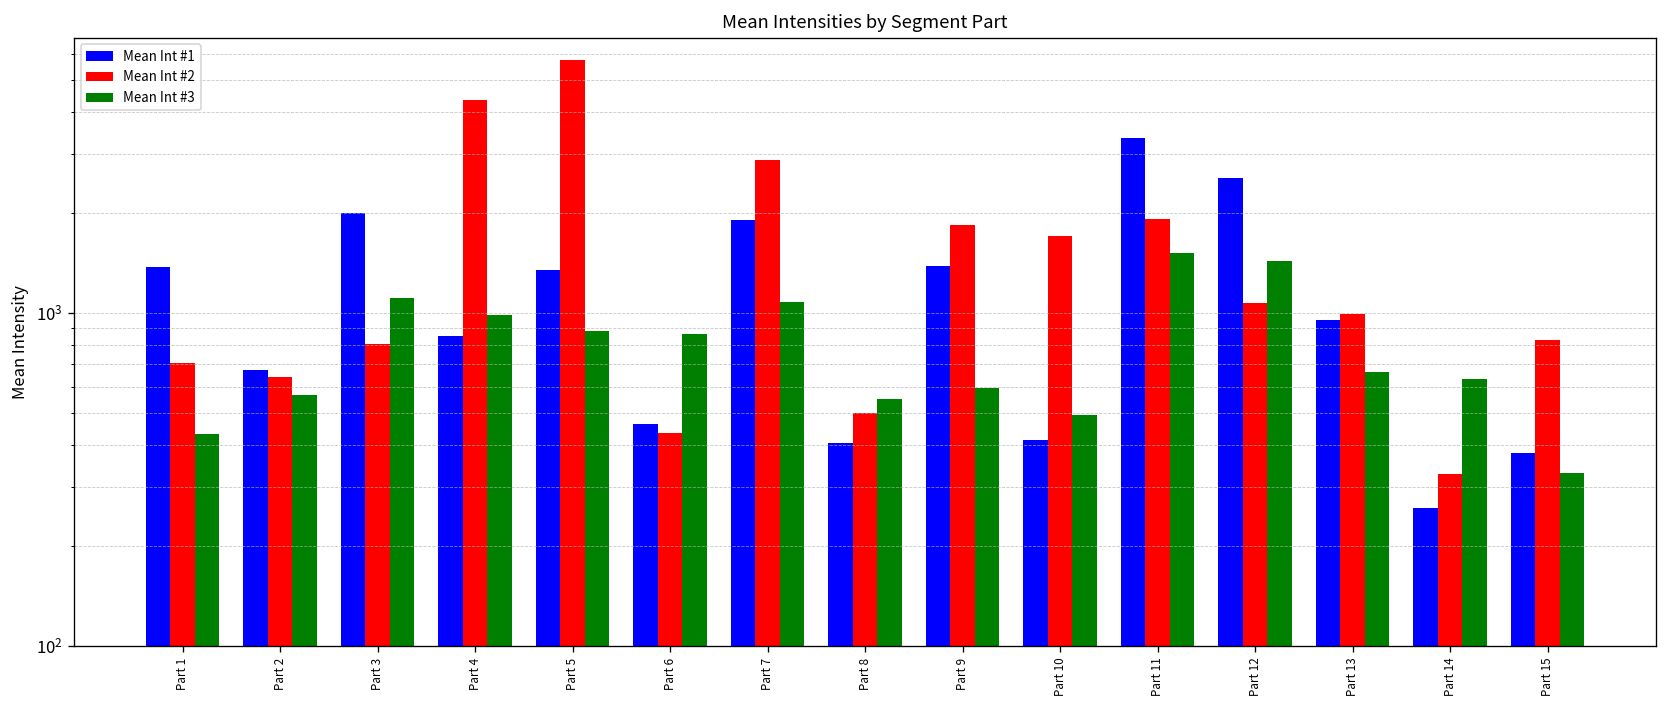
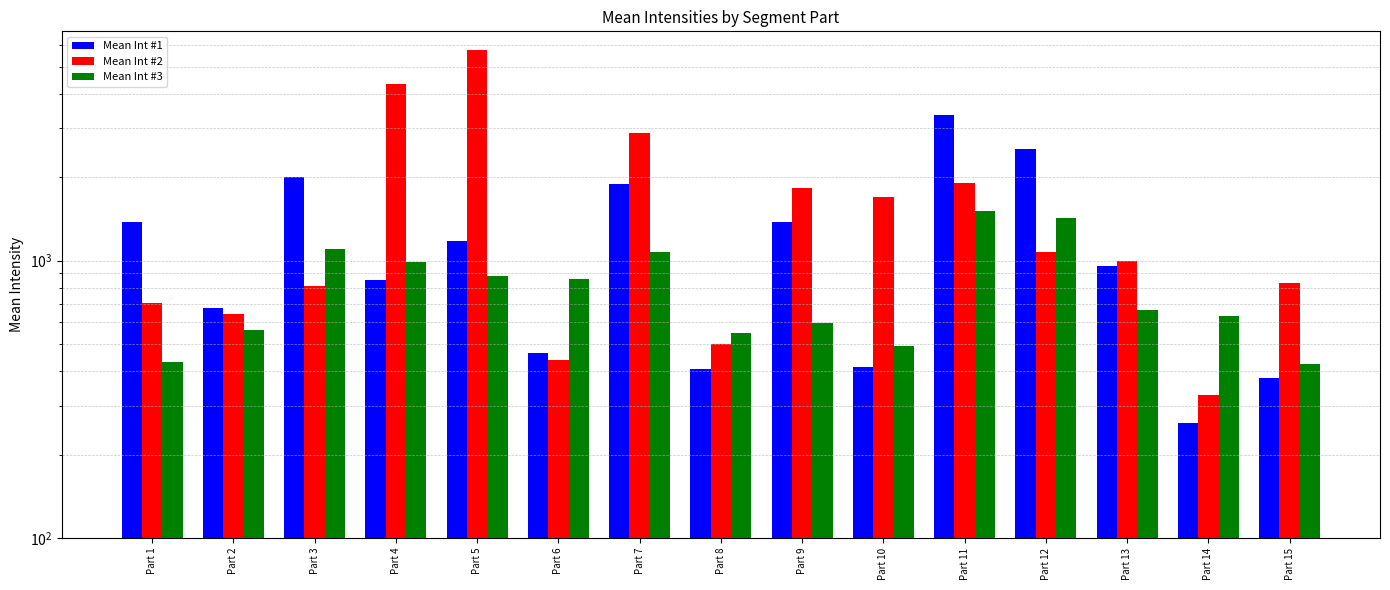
Mean Int #1, Part 5: 1300 -> 1170
Mean Int #3, Part 15: 330 -> 420
